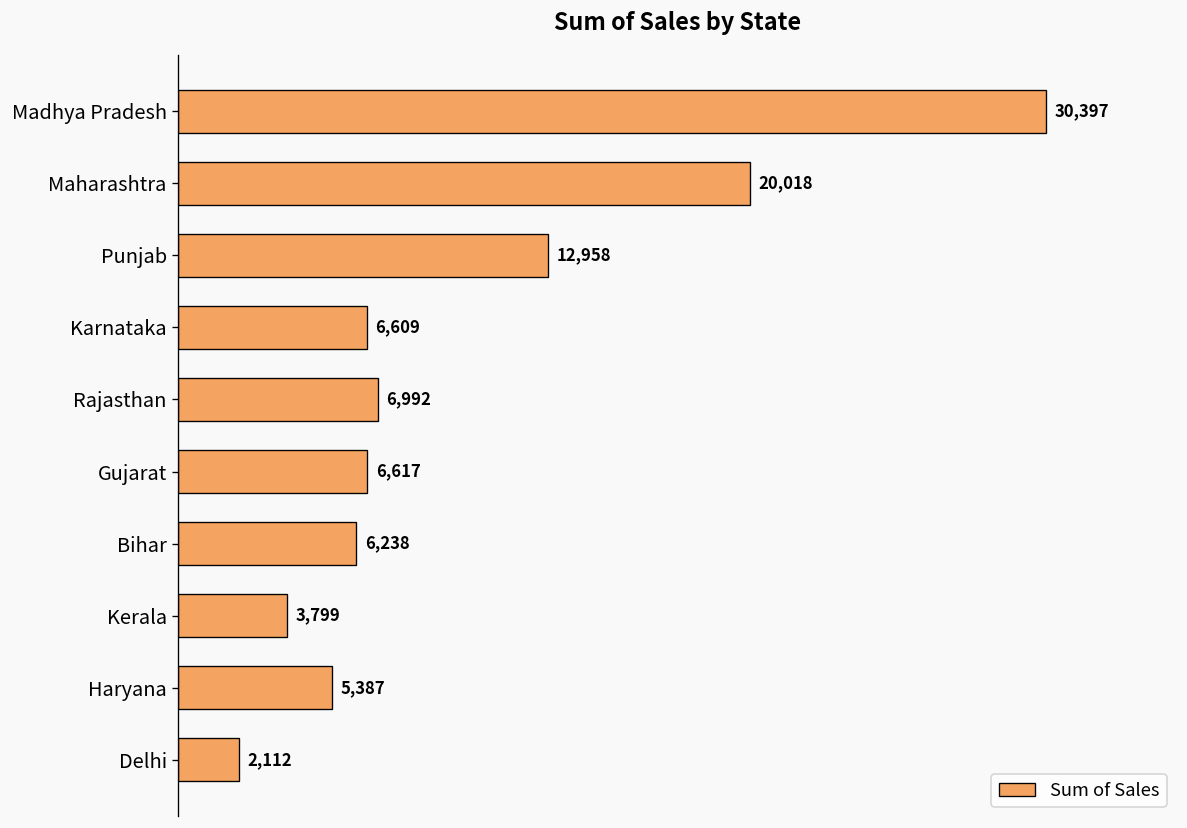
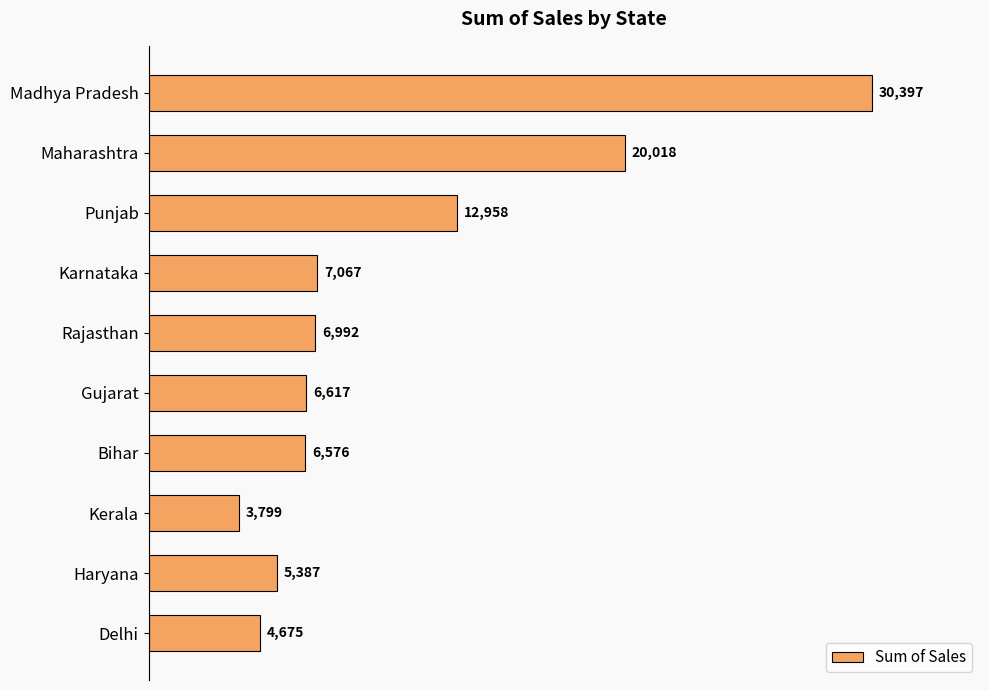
Karnataka: 6,609 -> 7,067
Bihar: 6,238 -> 6,576
Delhi: 2,112 -> 4,675
